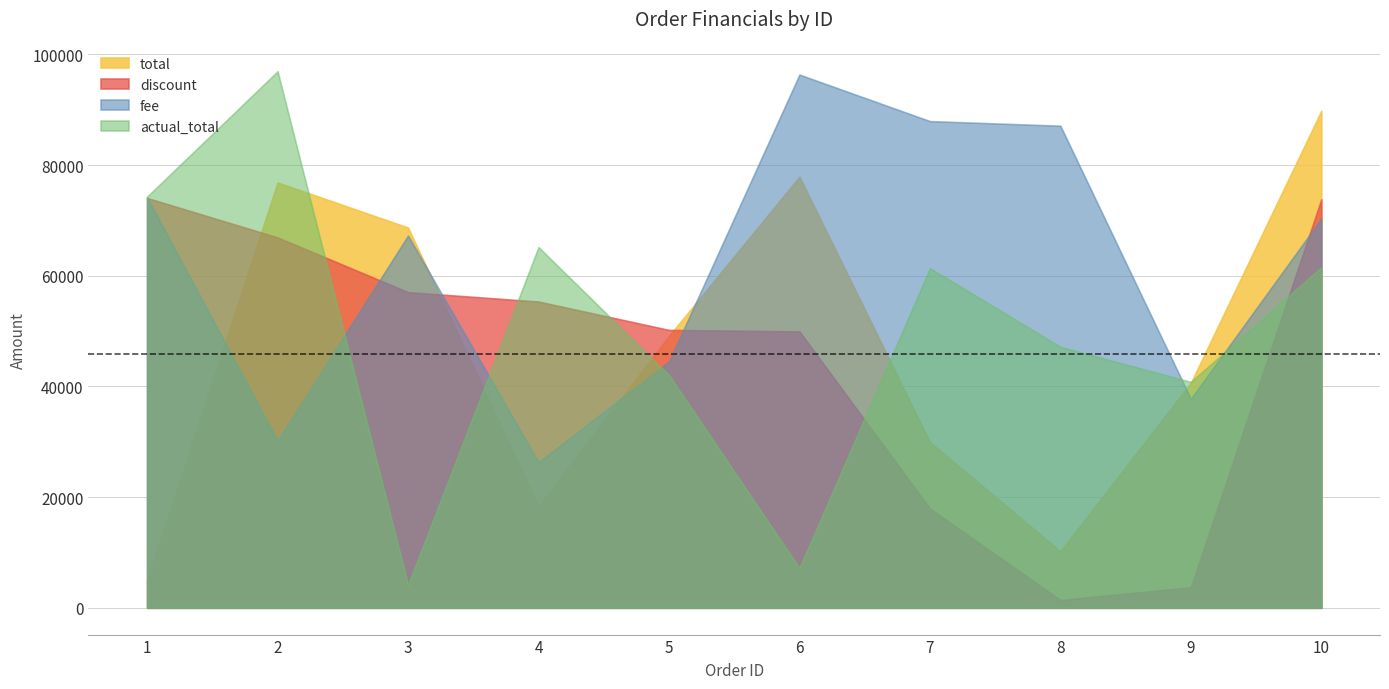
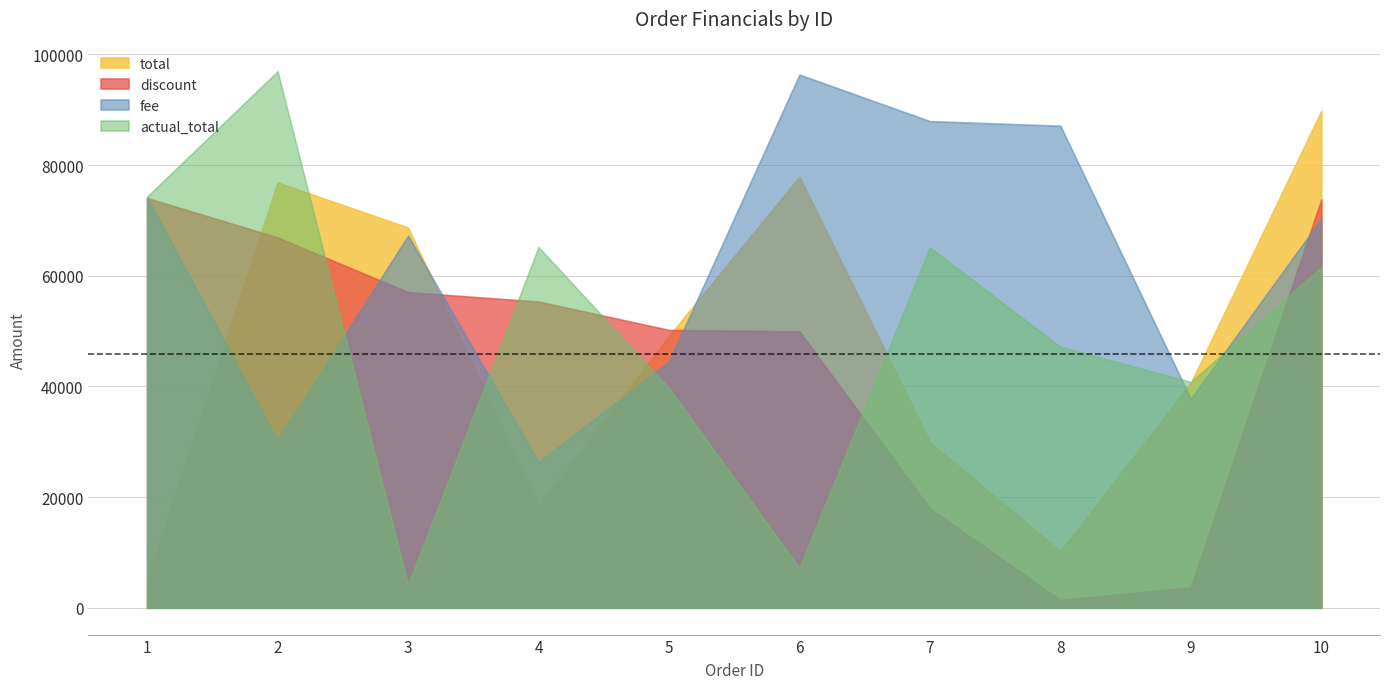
actual_total, 5: 42000 -> 40000
actual_total, 7: 61000 -> 65000
